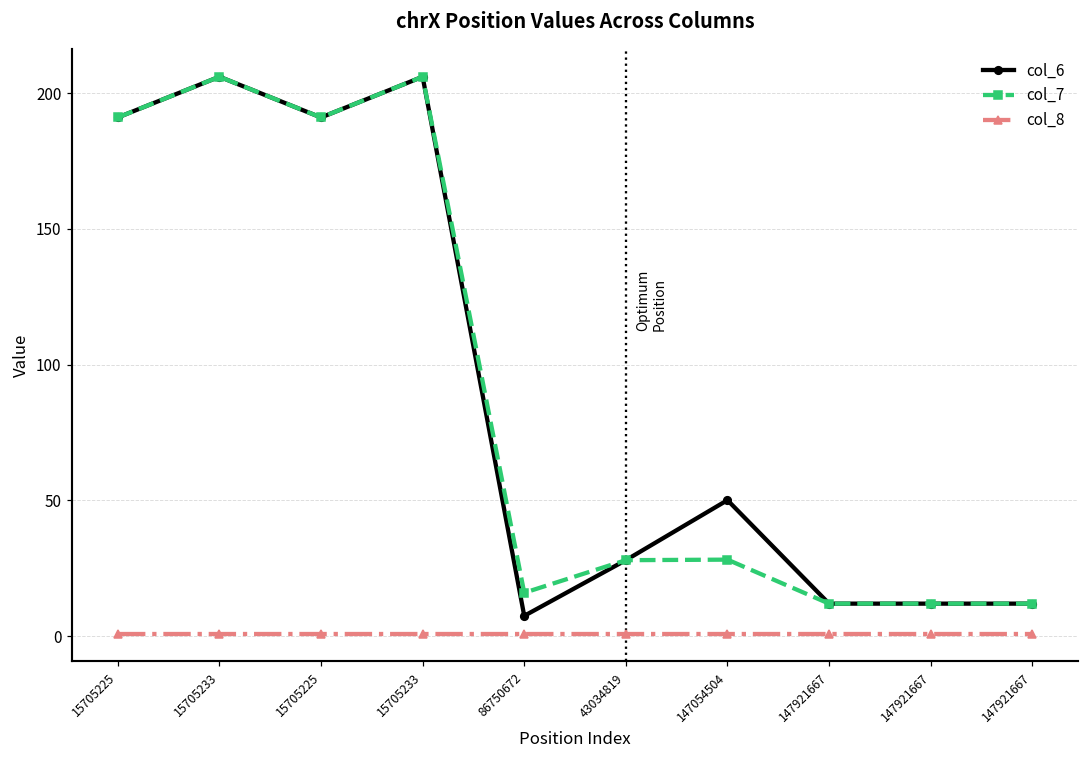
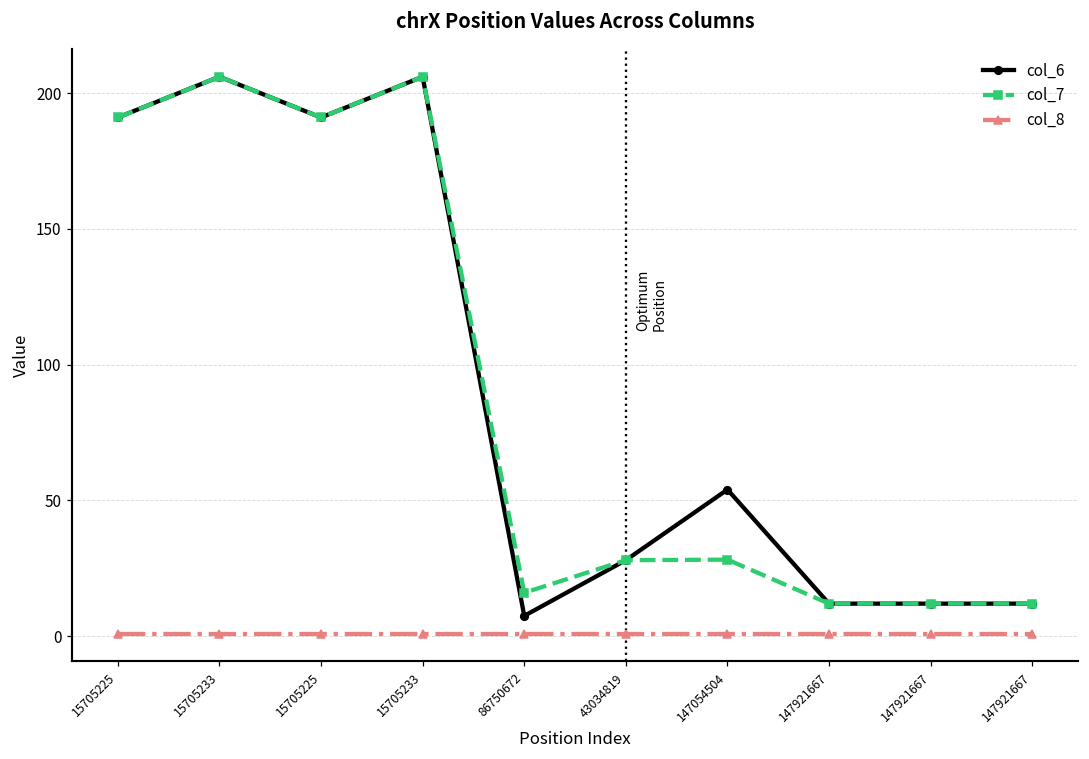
col_6, 147054504: 50 -> 54
